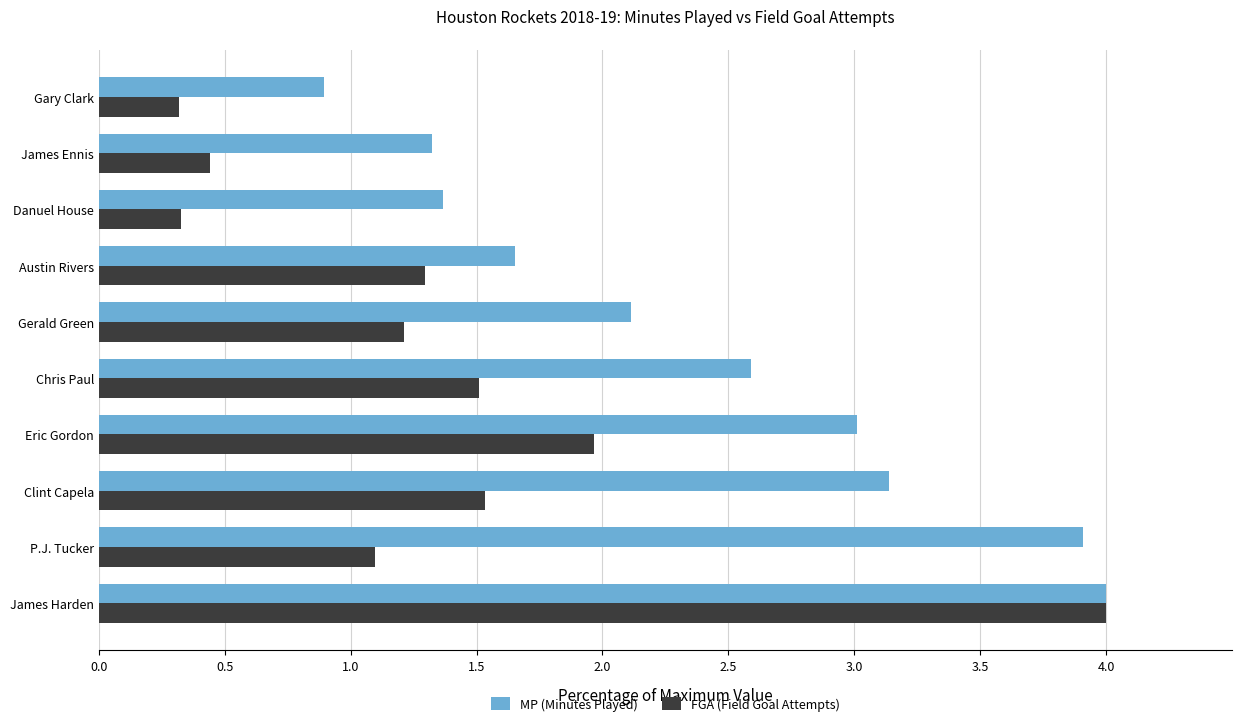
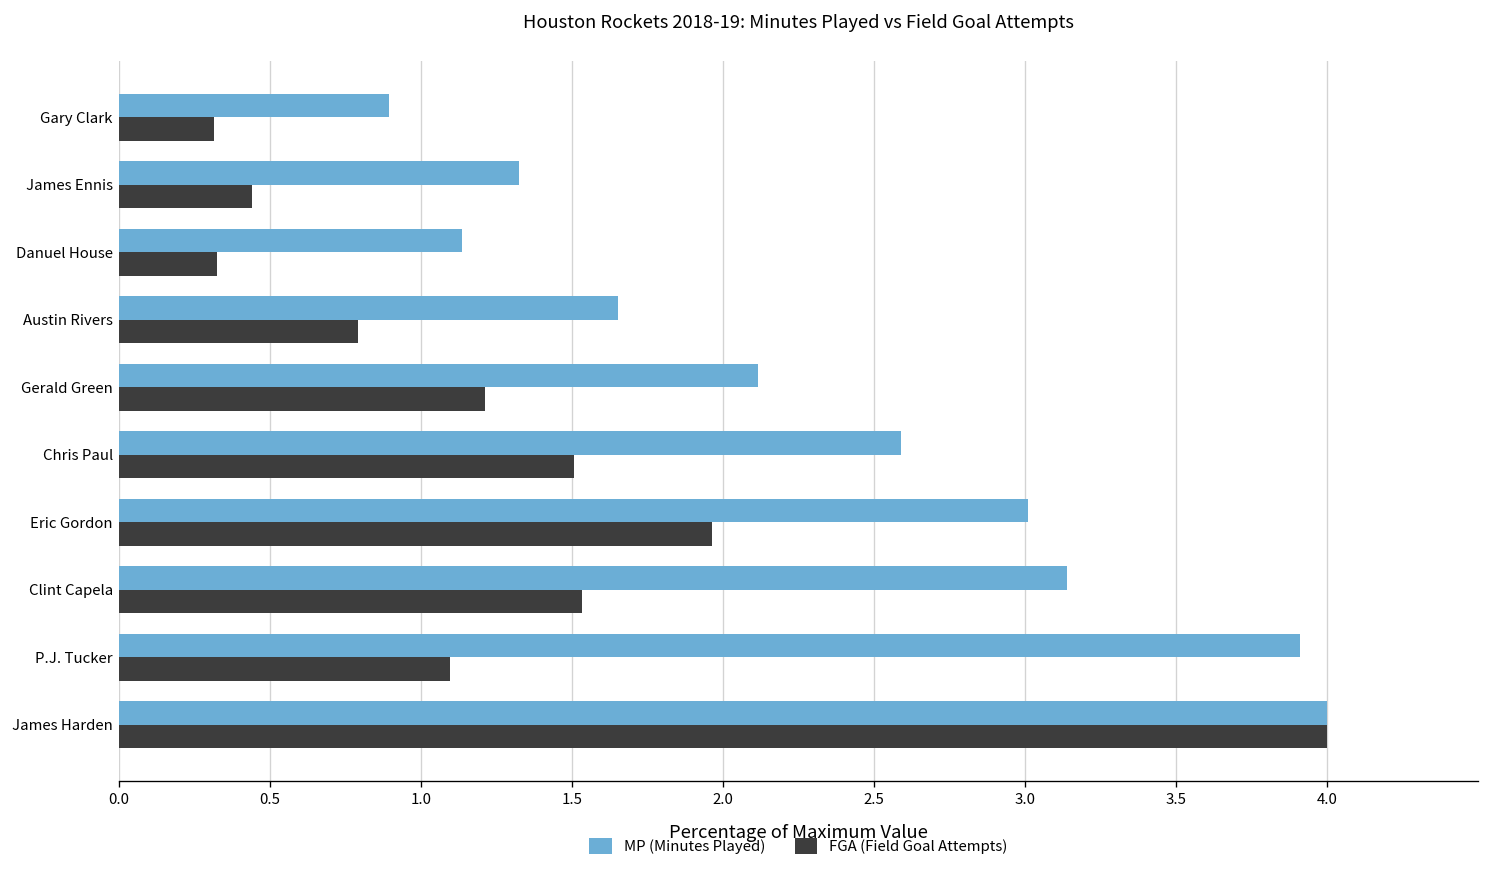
MP (Minutes Played), Danuel House: 1.37 -> 1.14
FGA (Field Goal Attempts), Austin Rivers: 1.30 -> 0.79
